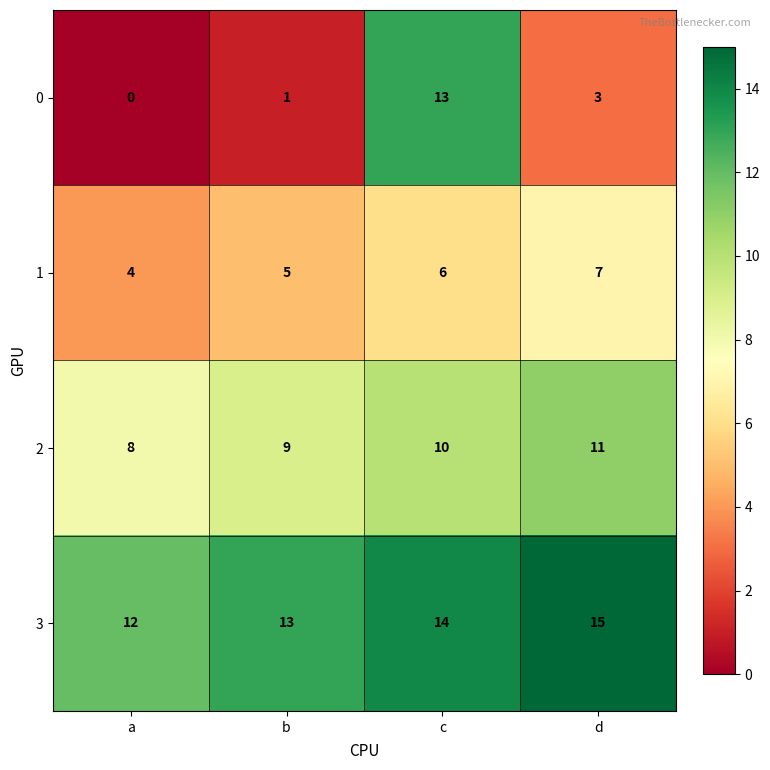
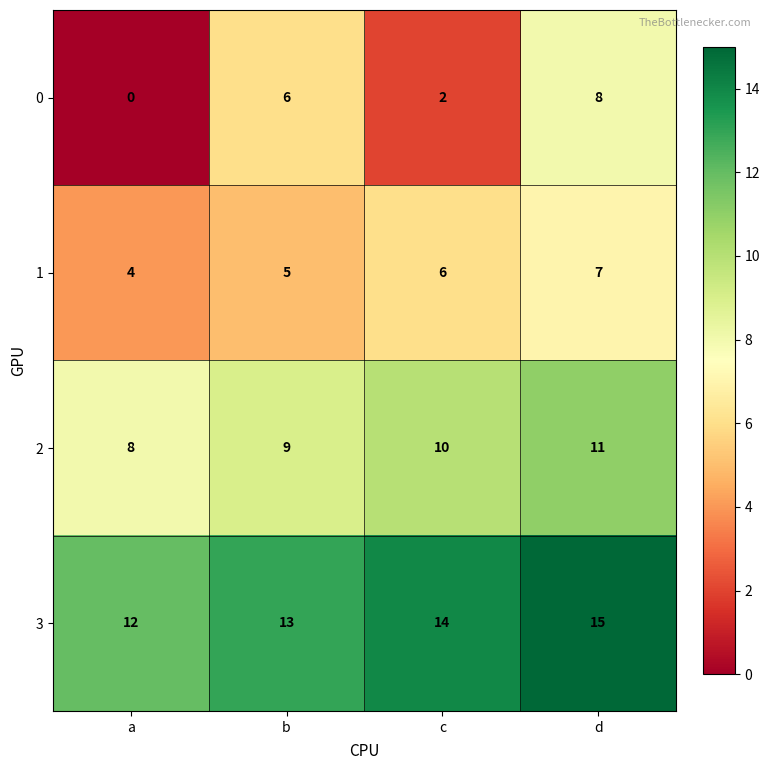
0, b: 1 -> 6
0, c: 13 -> 2
0, d: 3 -> 8
